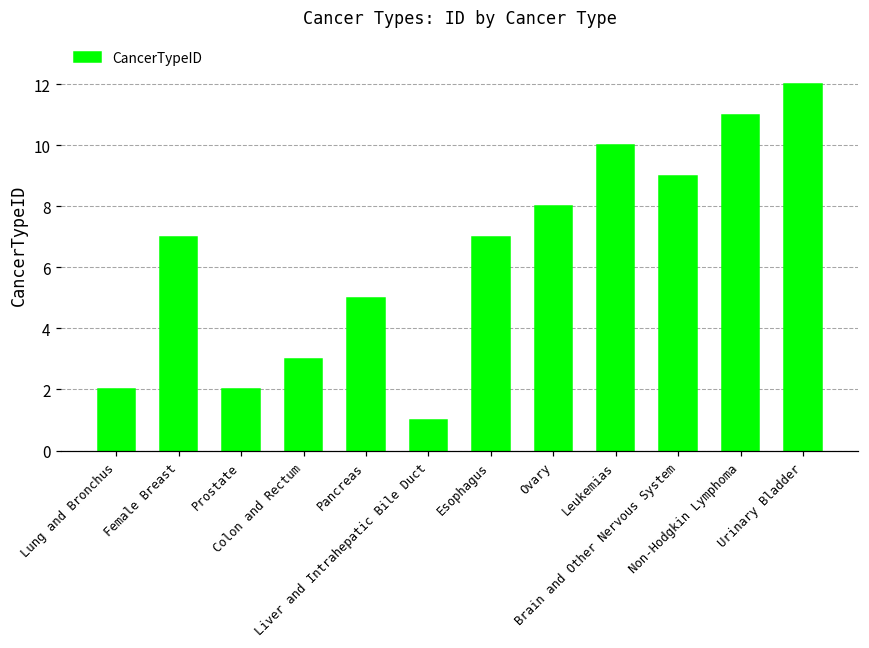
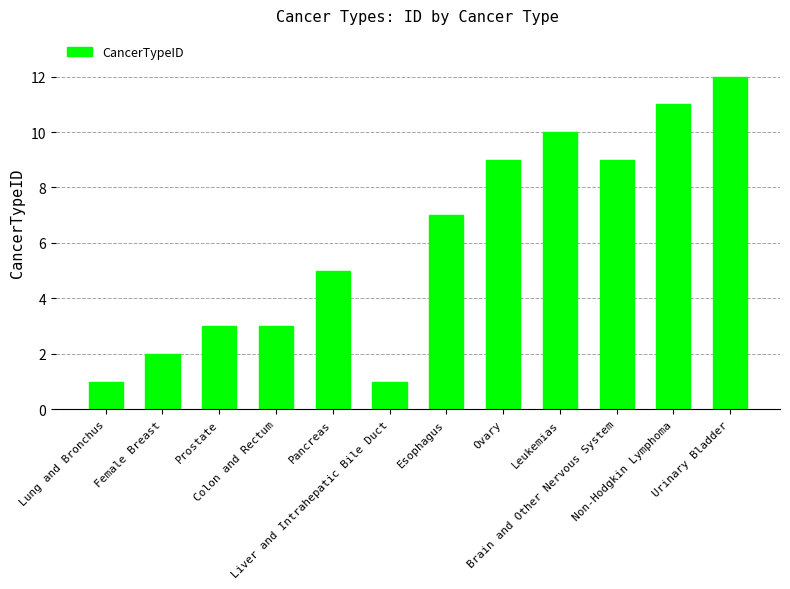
Lung and Bronchus: 2 -> 1
Female Breast: 7 -> 2
Prostate: 2 -> 3
Ovary: 8 -> 9
